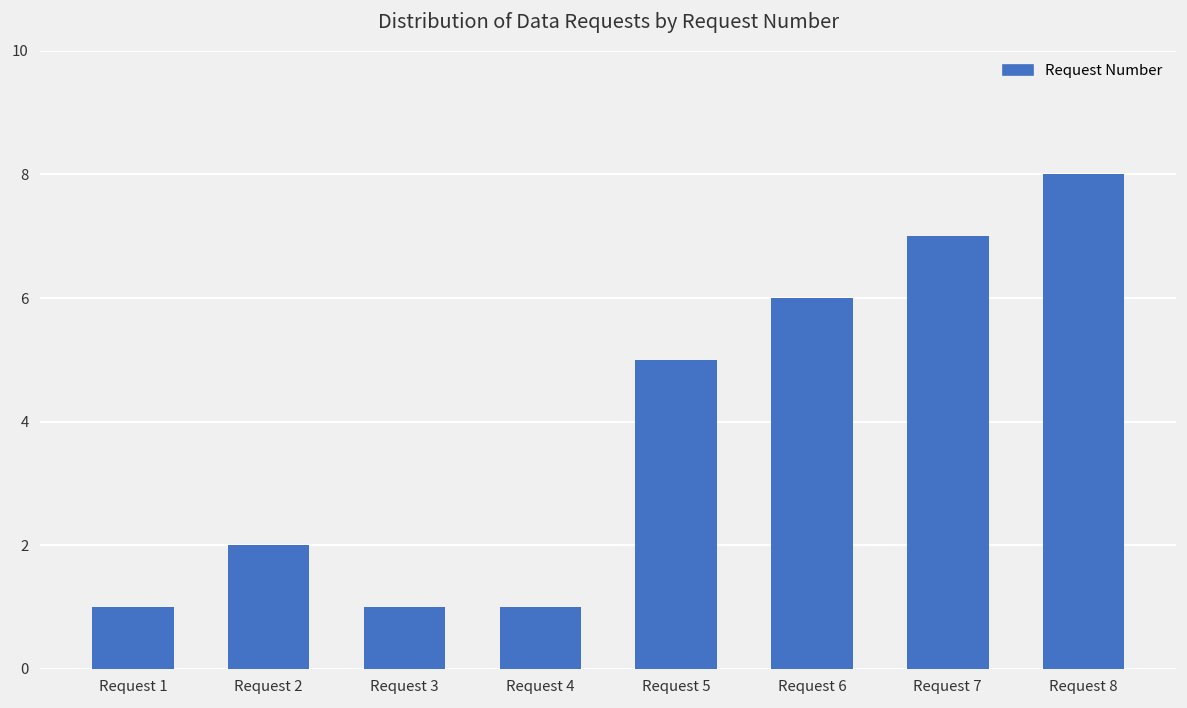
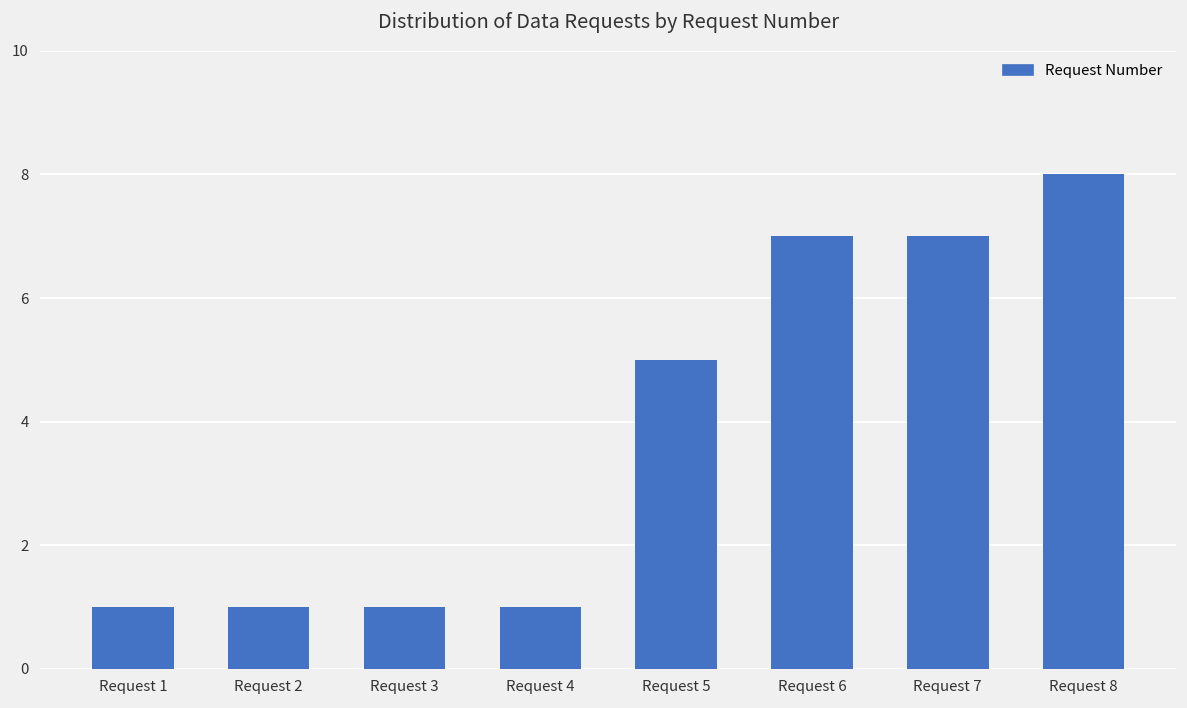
Request 2: 2 -> 1
Request 6: 6 -> 7
